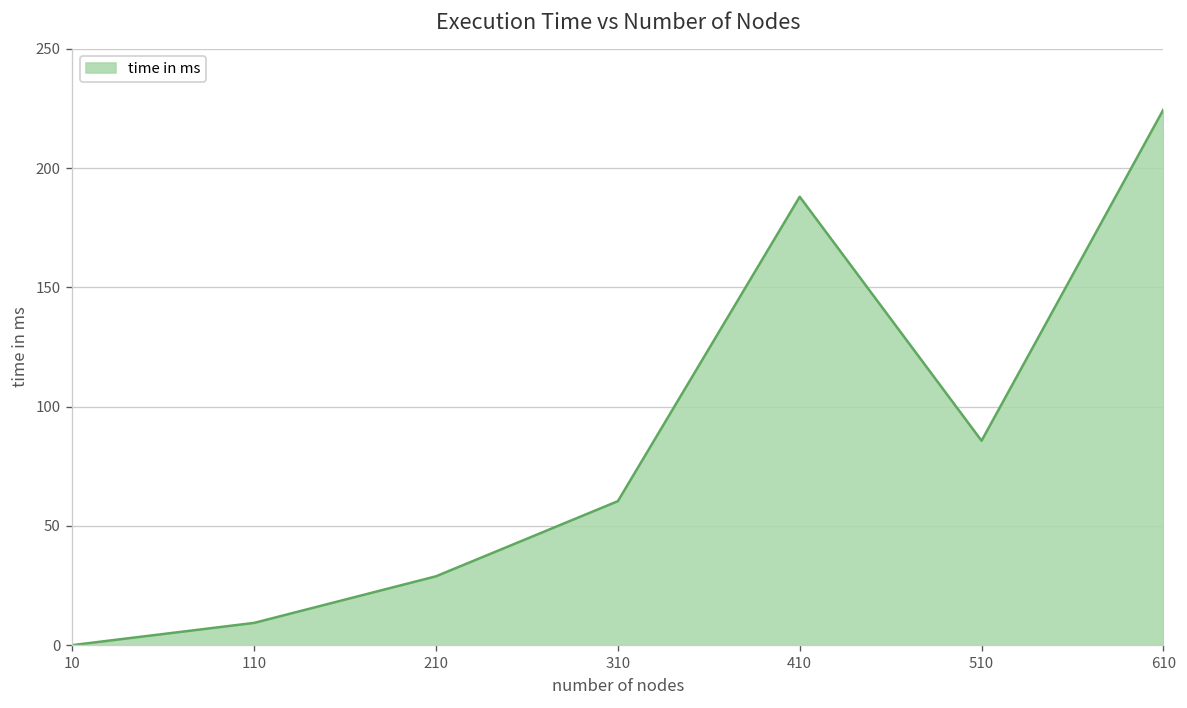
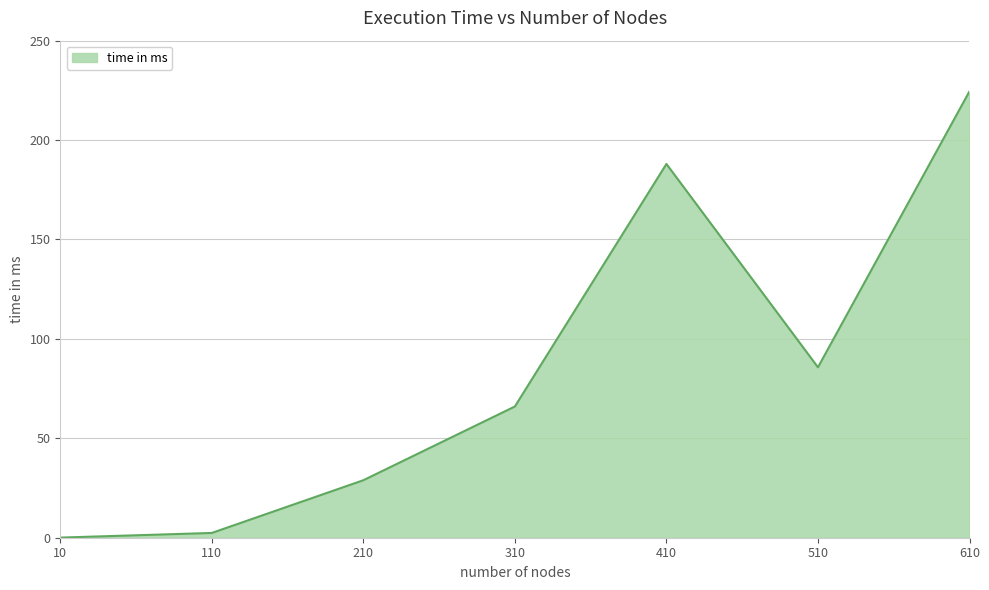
110: 9 -> 2
310: 60 -> 66
